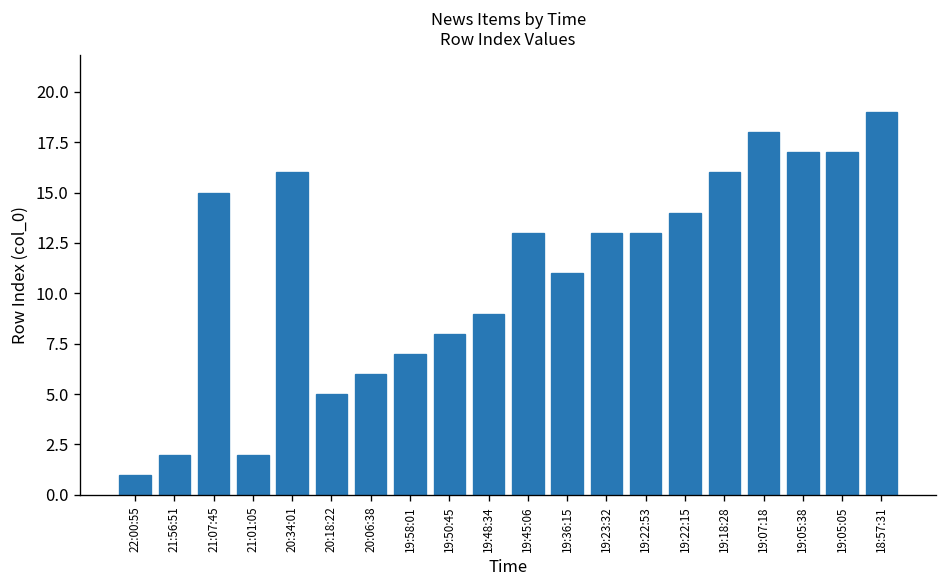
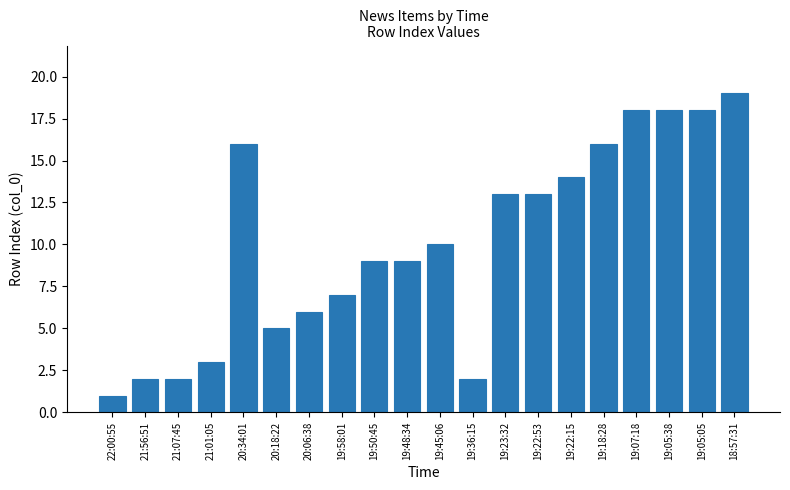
21:07:45: 15 -> 2
21:01:05: 2 -> 3
19:50:45: 8 -> 9
19:45:06: 13 -> 10
19:36:15: 11 -> 2
19:05:38: 17 -> 18
19:05:05: 17 -> 18
